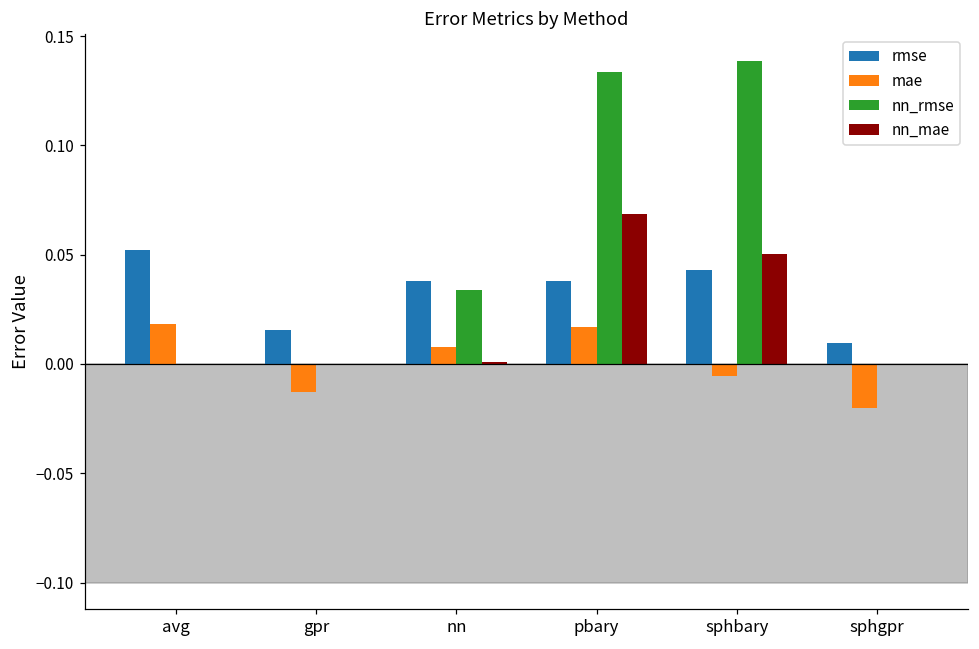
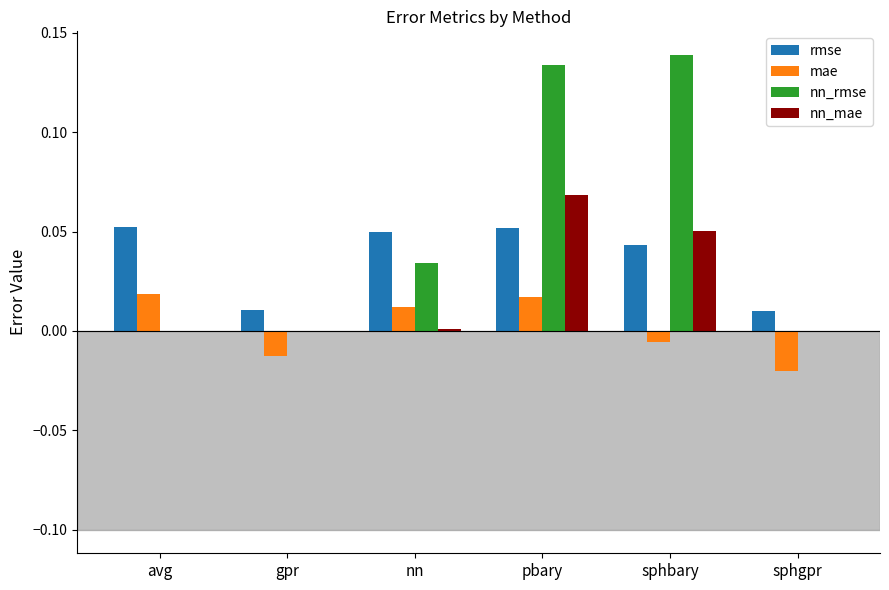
rmse, gpr: 0.015 -> 0.010
rmse, nn: 0.038 -> 0.050
mae, nn: 0.008 -> 0.012
rmse, pbary: 0.038 -> 0.052
